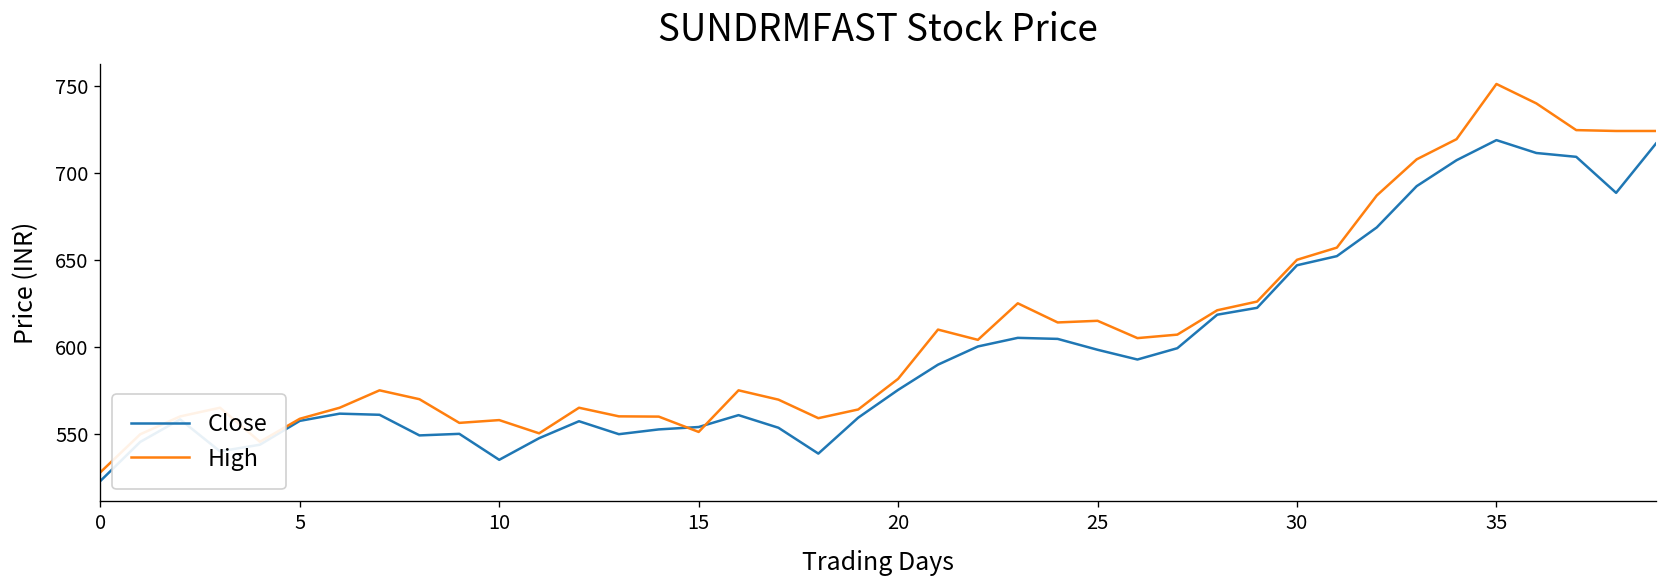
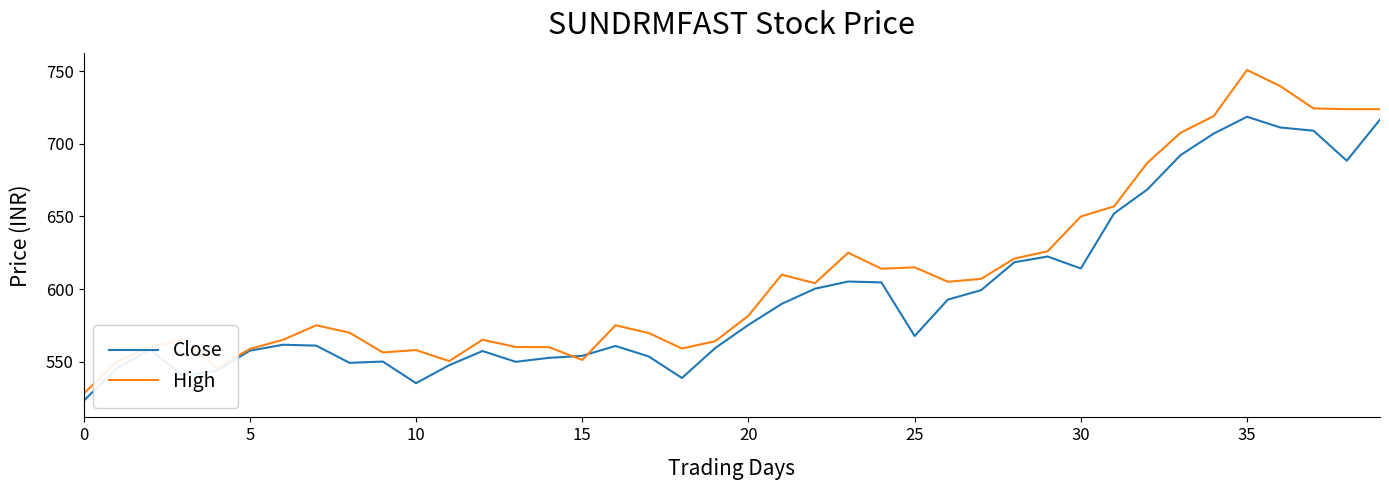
Close, 25: 598 -> 568
Close, 30: 647 -> 614
